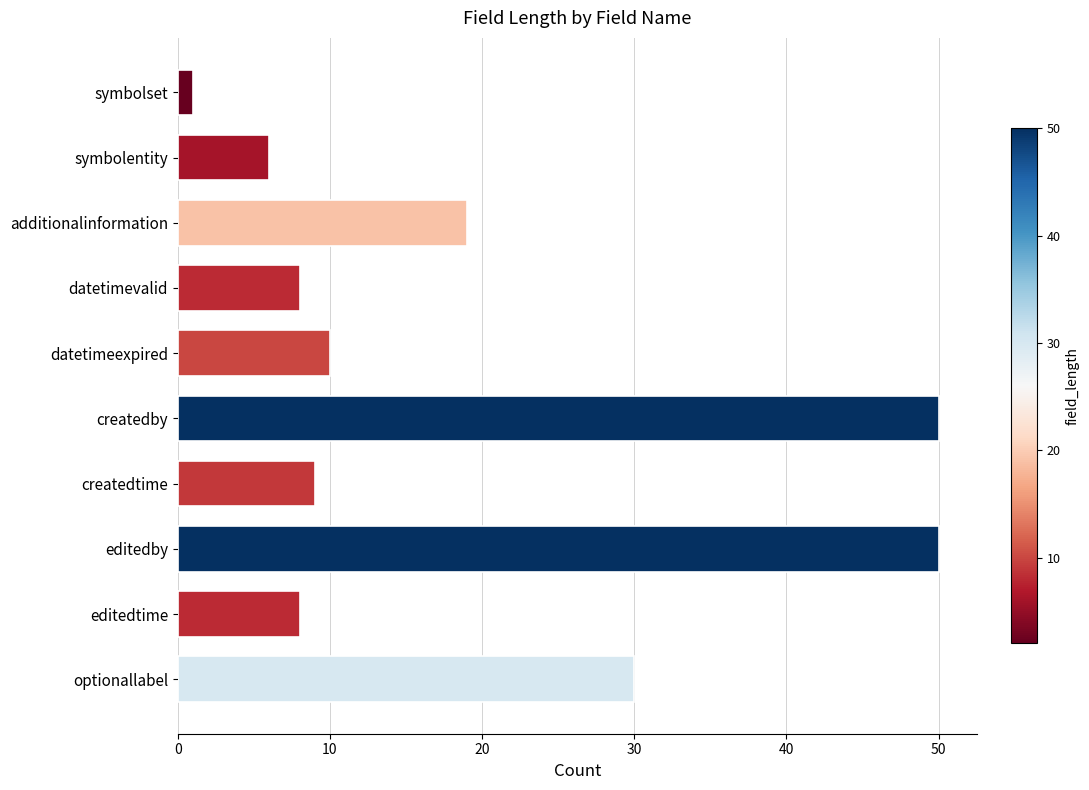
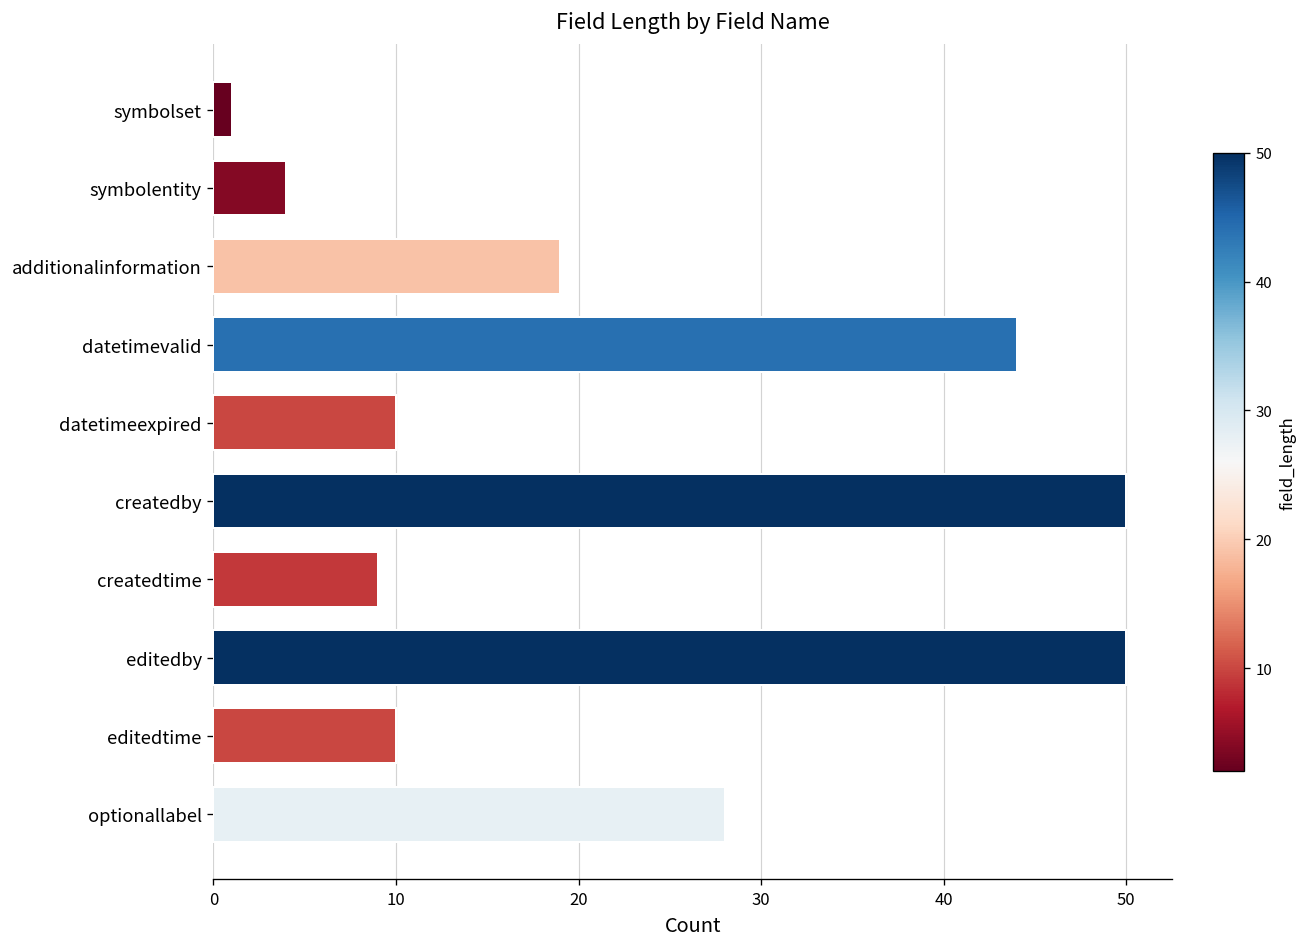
symbolentity: 6 -> 4
datetimevalid: 8 -> 44
editedtime: 8 -> 10
optionallabel: 30 -> 28
